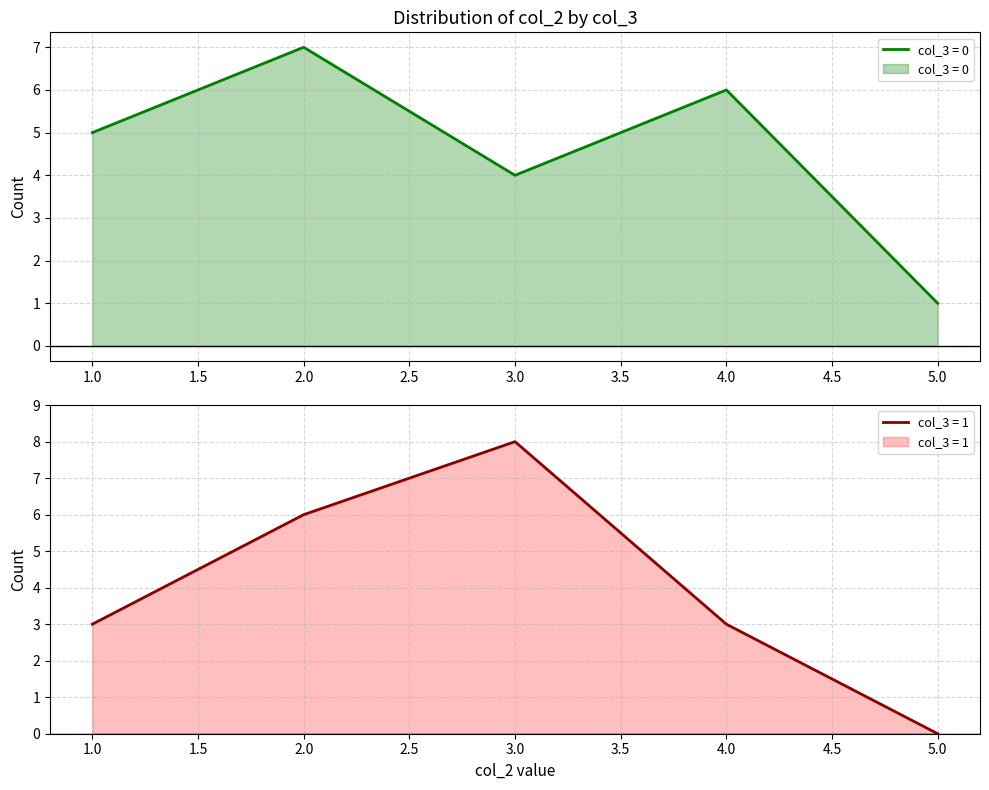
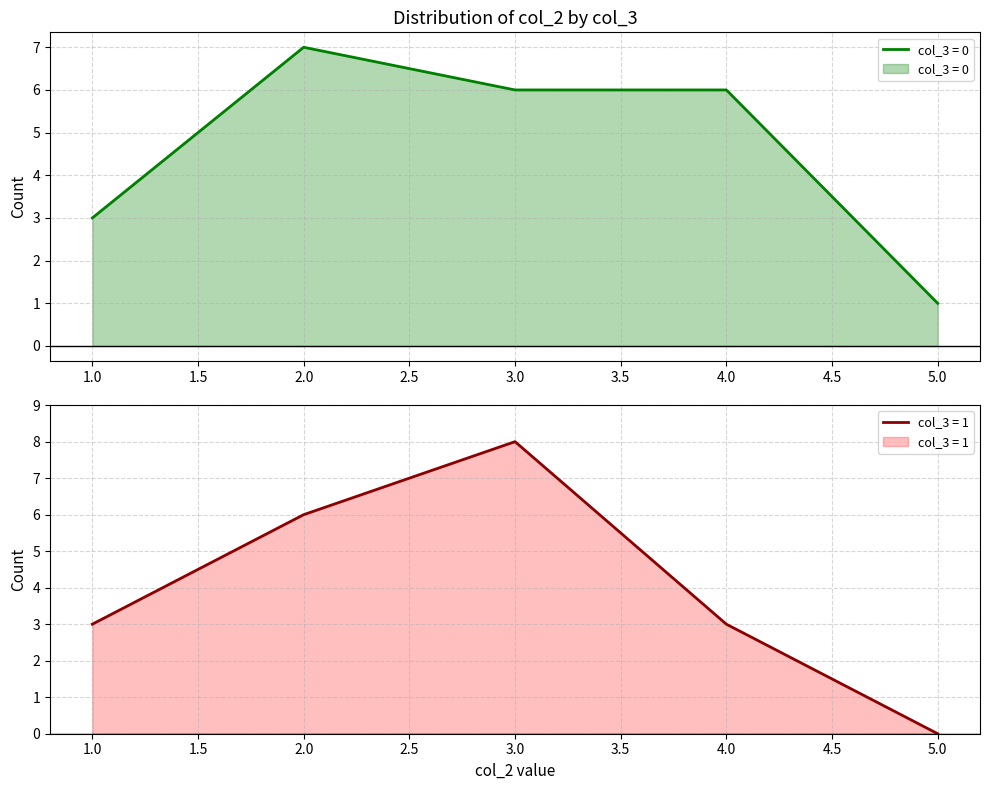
Distribution of col_2 by col_3, 1.0: 5 -> 3
Distribution of col_2 by col_3, 3.0: 4 -> 6
